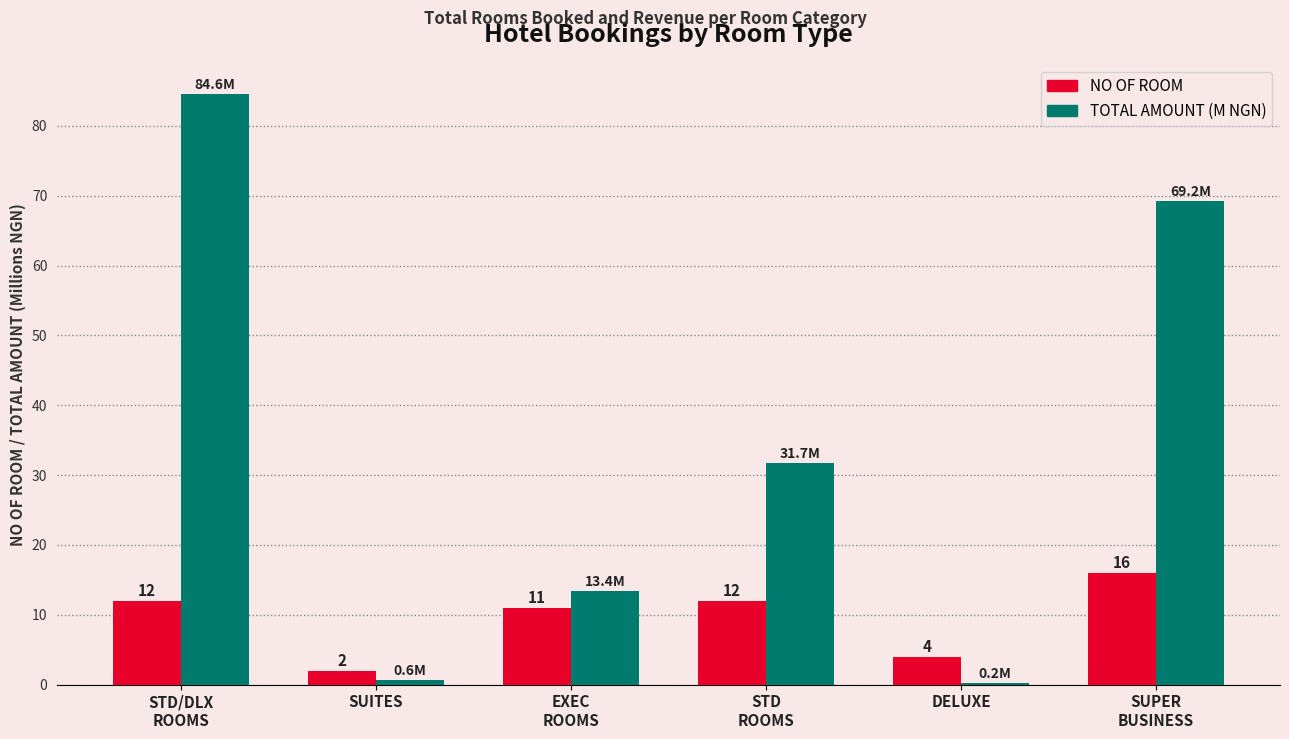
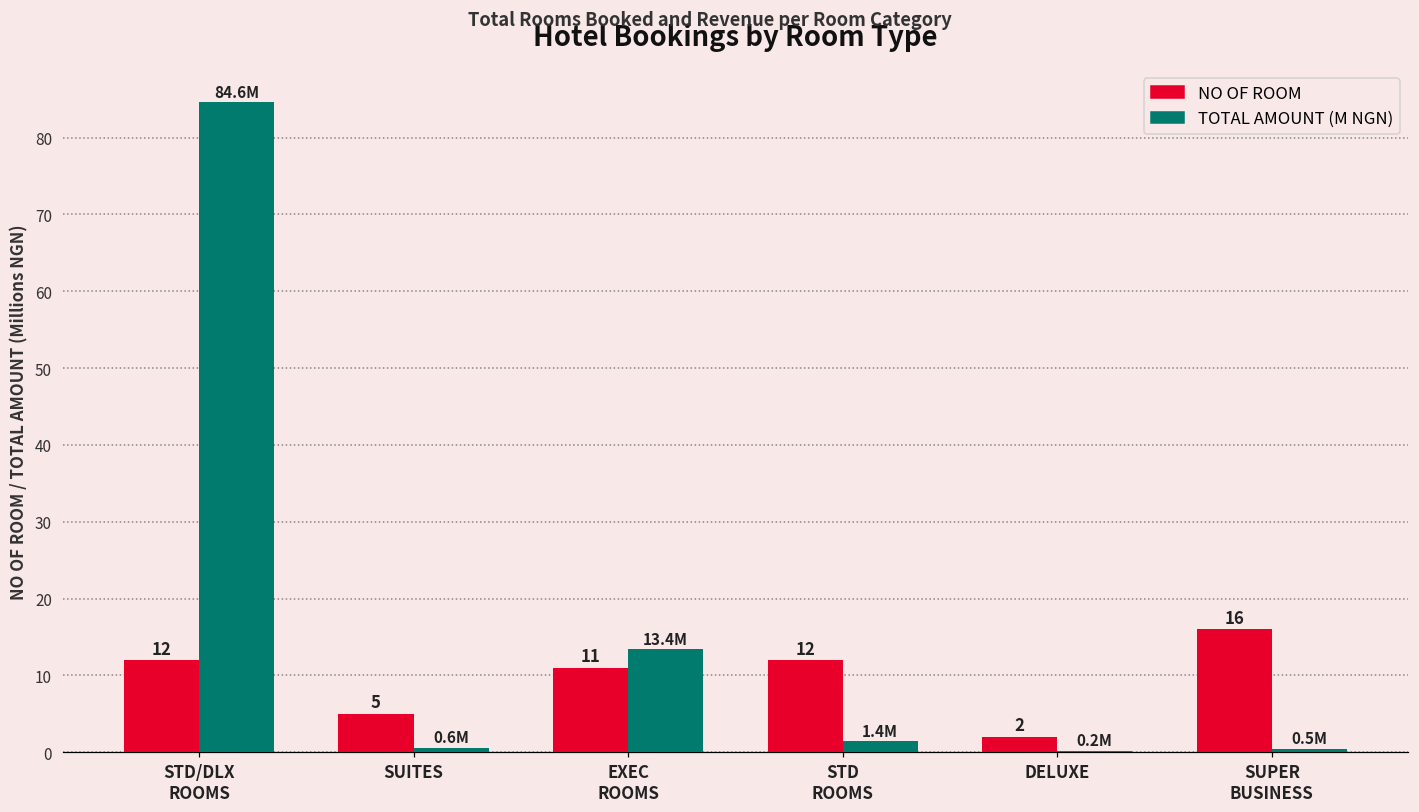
NO OF ROOM, SUITES: 2 -> 5
TOTAL AMOUNT (M NGN), STD ROOMS: 31.7M -> 1.4M
NO OF ROOM, DELUXE: 4 -> 2
TOTAL AMOUNT (M NGN), SUPER BUSINESS: 69.2M -> 0.5M
